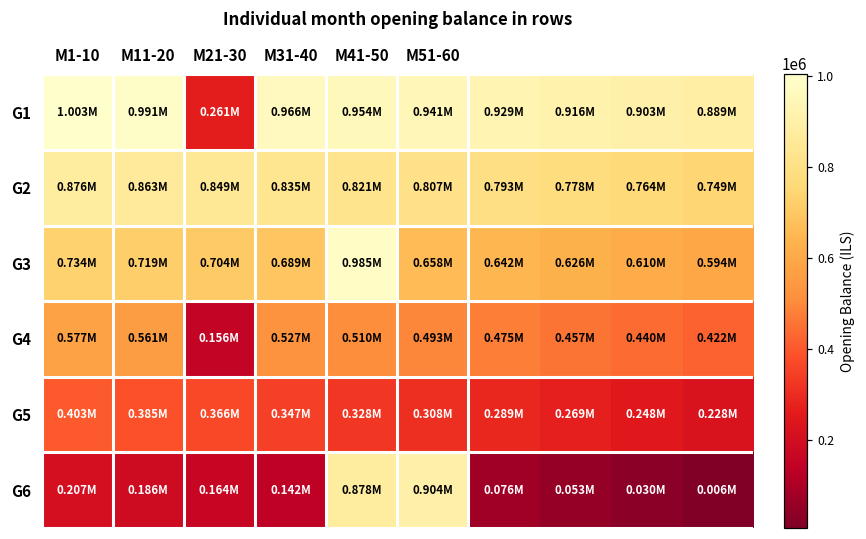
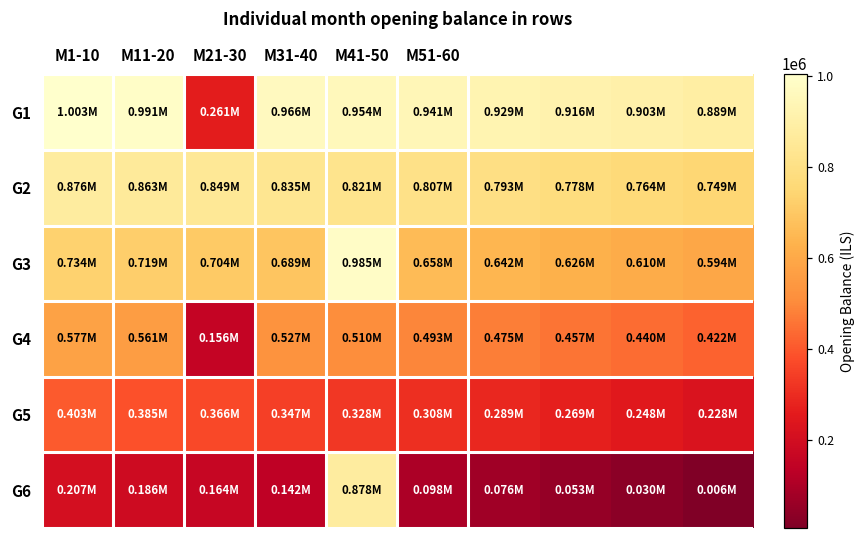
G6, M51-60: 0.904M -> 0.098M
